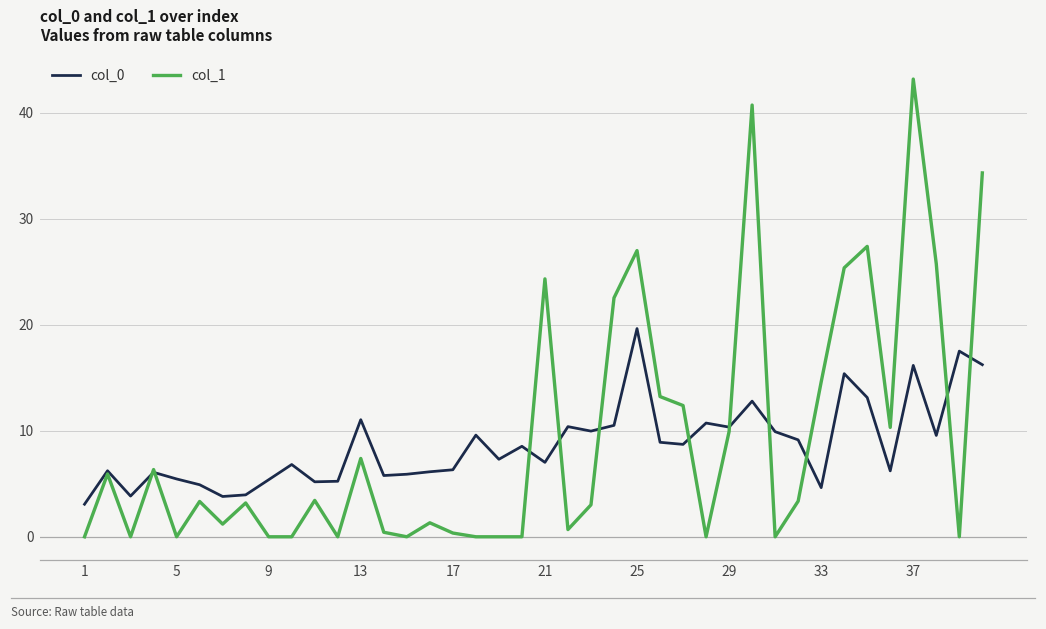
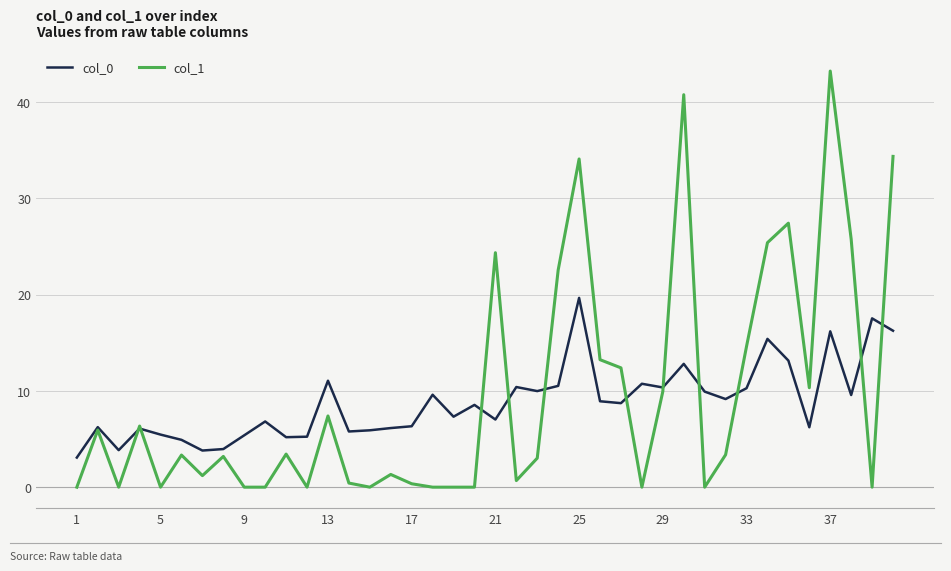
col_1, 25: 27 -> 34
col_0, 33: 5 -> 10
